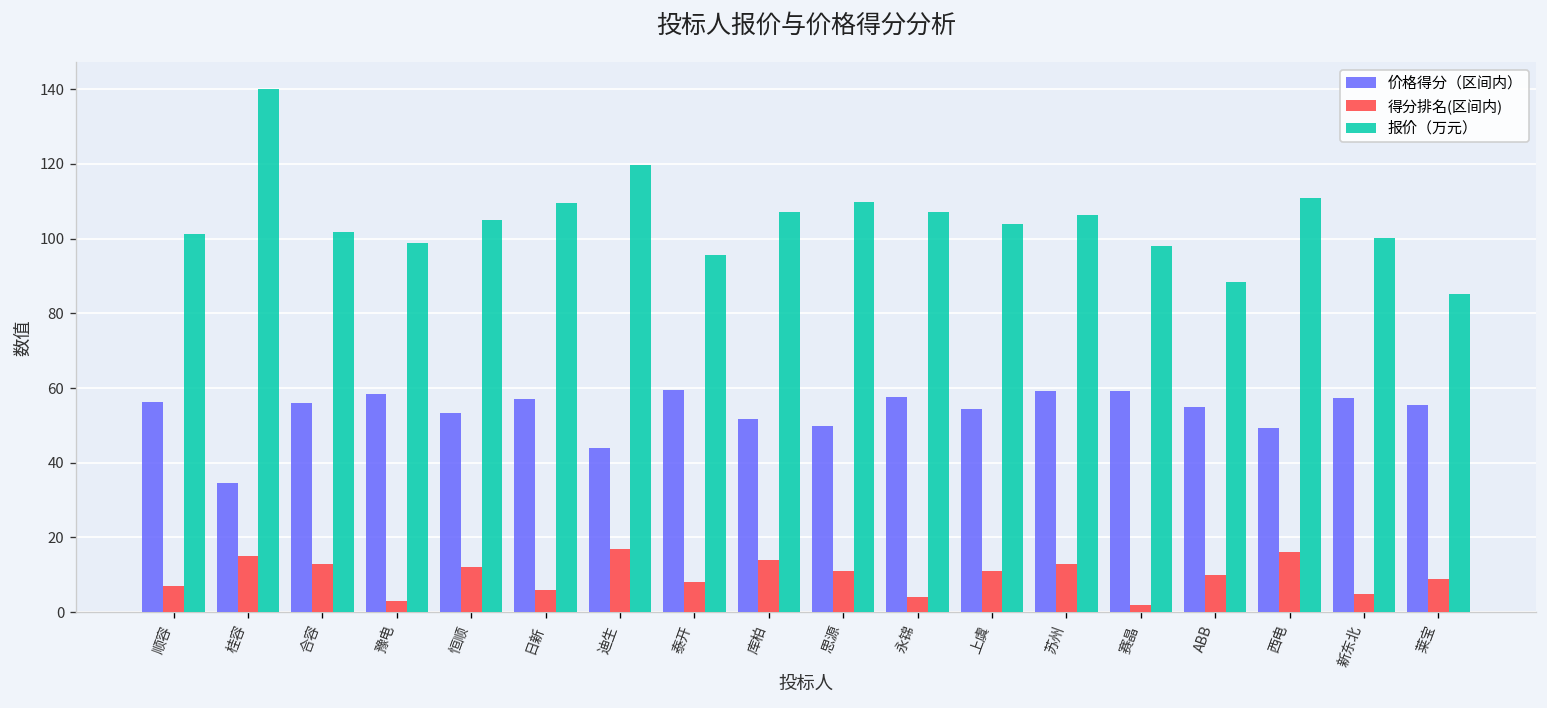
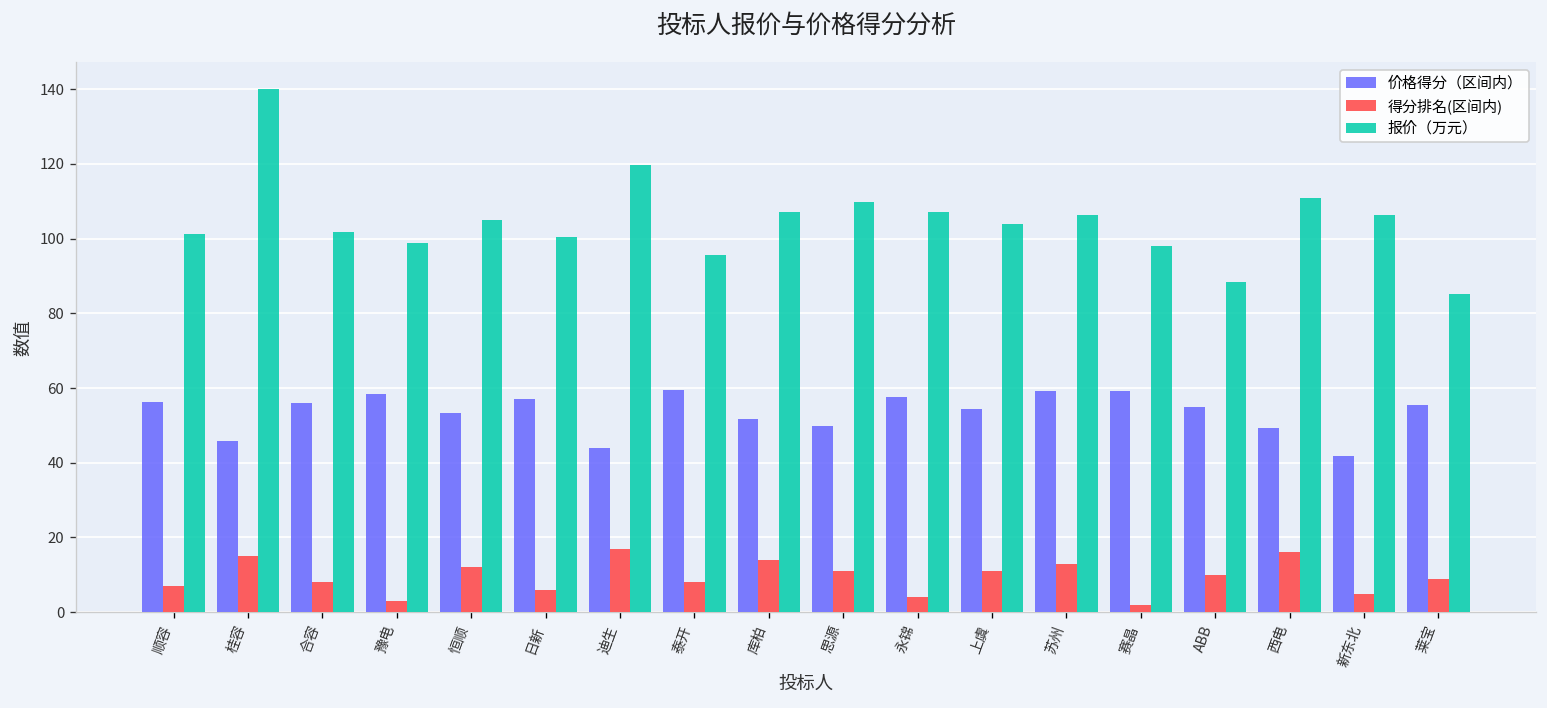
价格得分（区间内）, 桂容: 35 -> 46
得分排名(区间内), 合容: 13 -> 8
报价（万元）, 日新: 109 -> 100
价格得分（区间内）, 新东北: 57 -> 42
报价（万元）, 新东北: 100 -> 106
